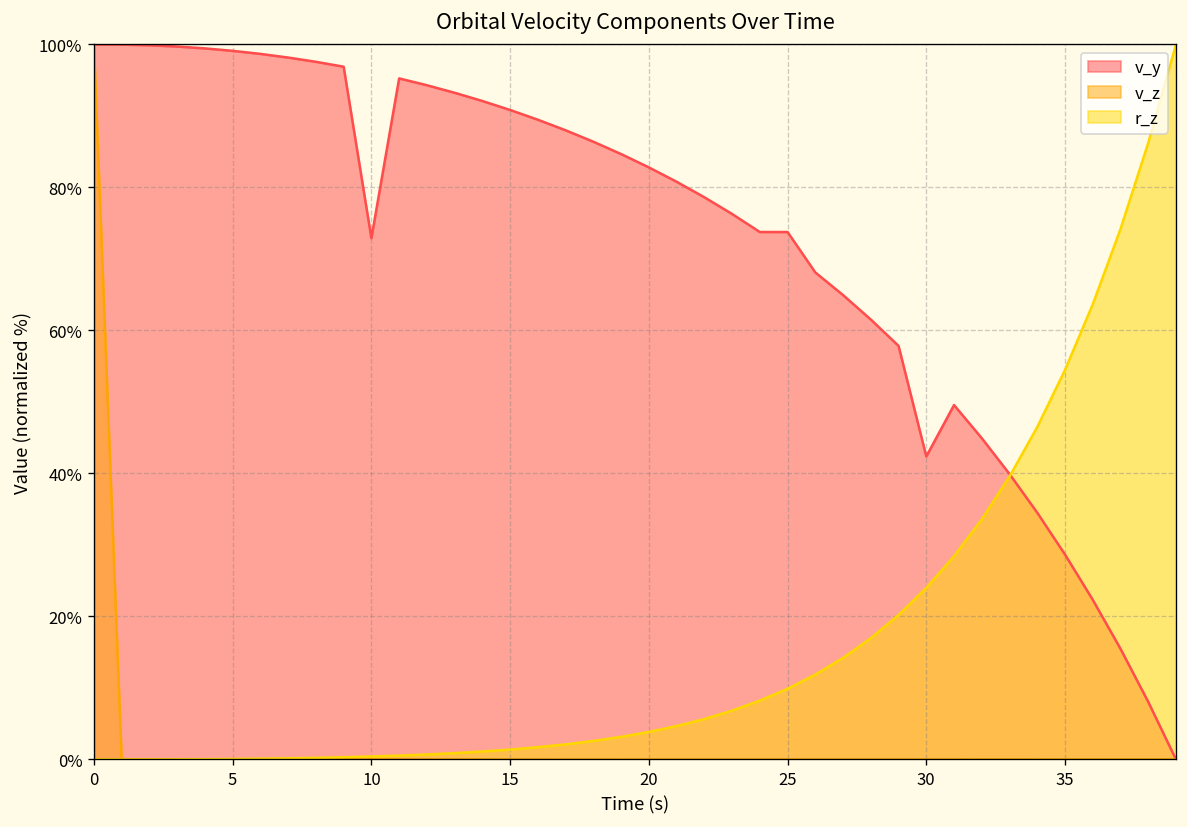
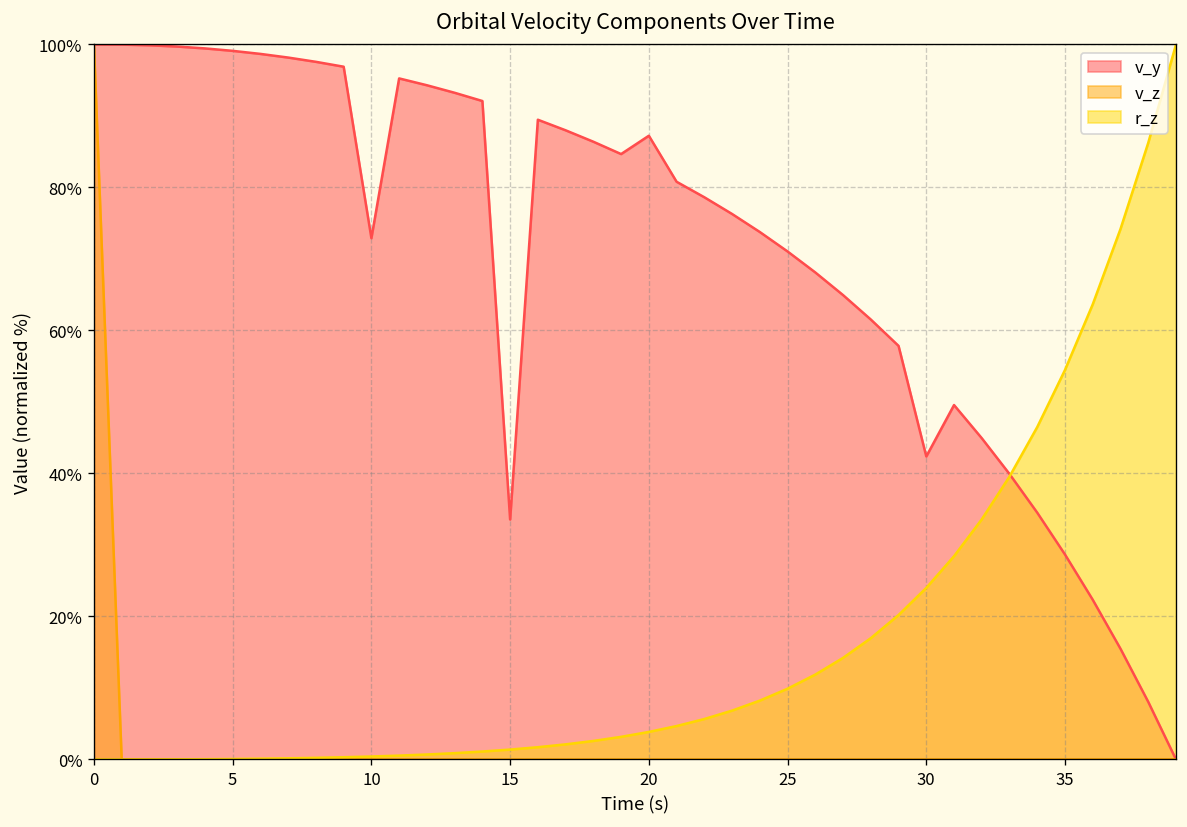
v_y, 15: 91% -> 34%
v_y, 20: 83% -> 87%
v_y, 25: 74% -> 71%
